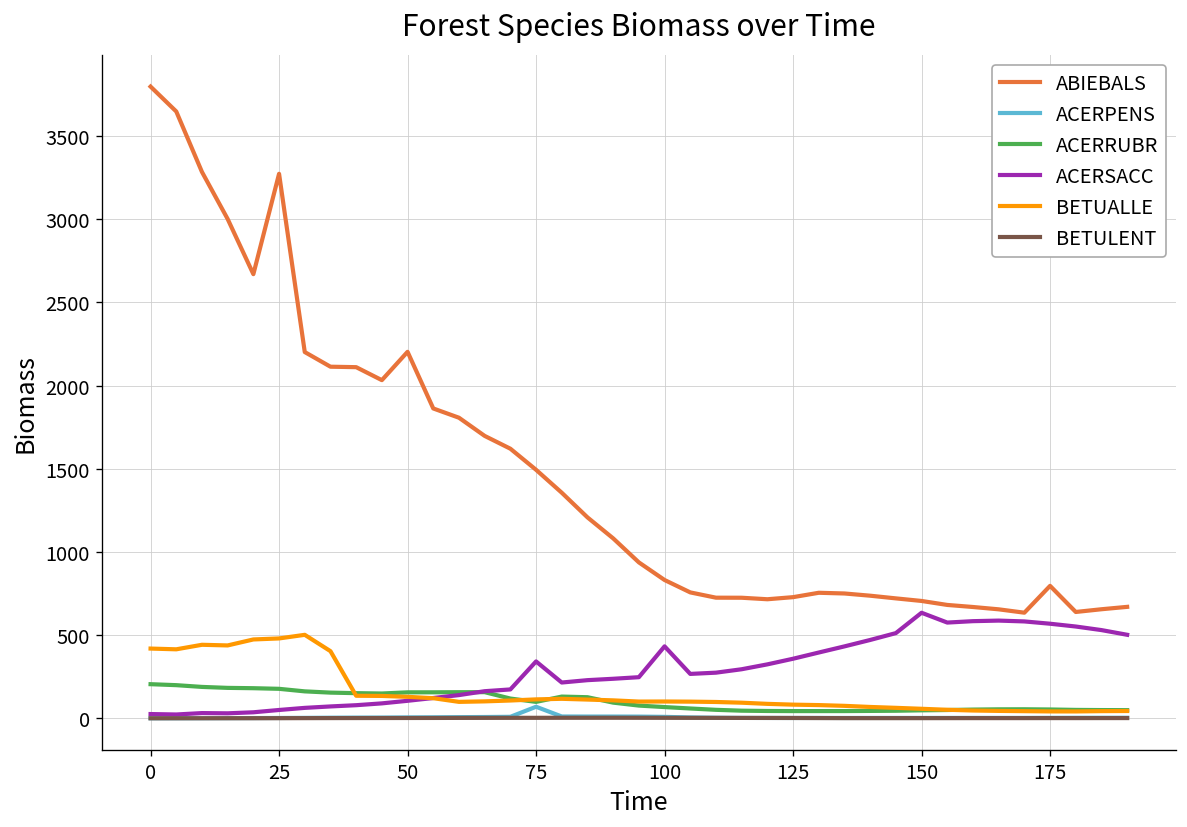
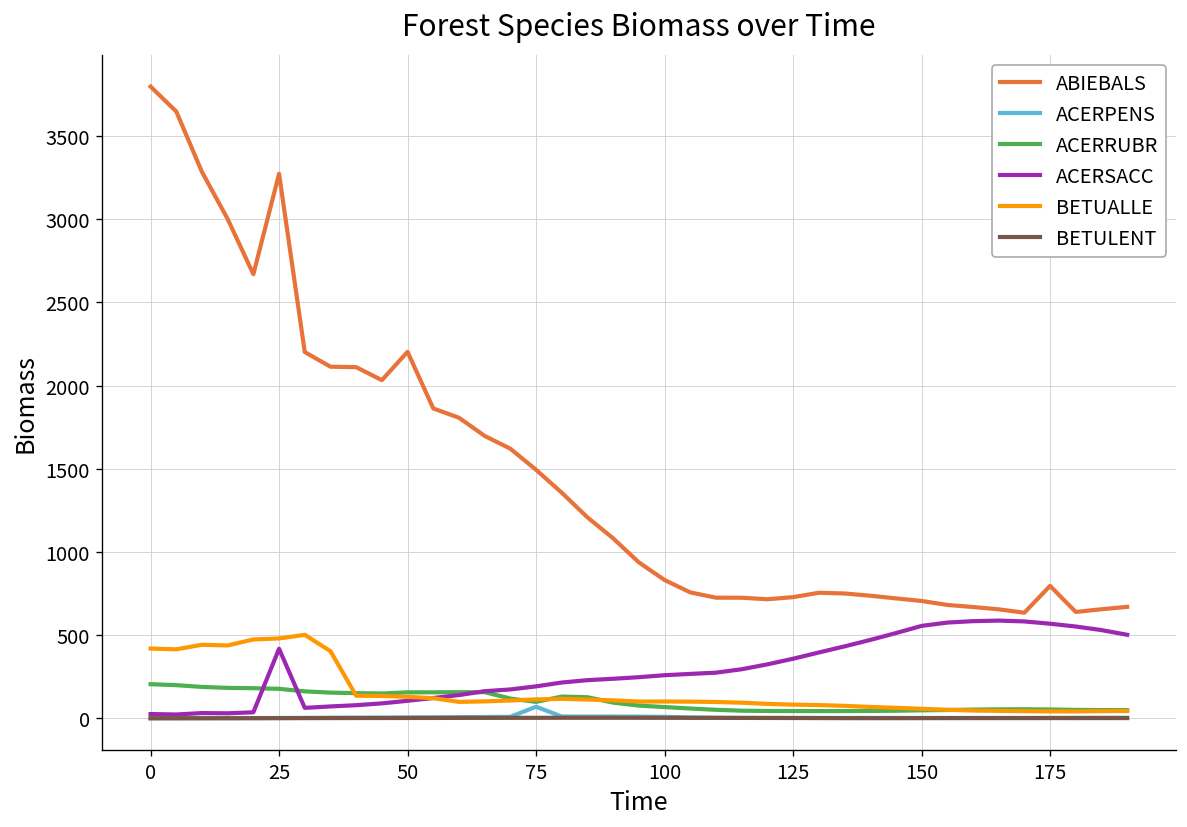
ACERSACC, 25: 50 -> 420
ACERSACC, 75: 340 -> 190
ACERSACC, 100: 430 -> 260
ACERSACC, 150: 630 -> 560
